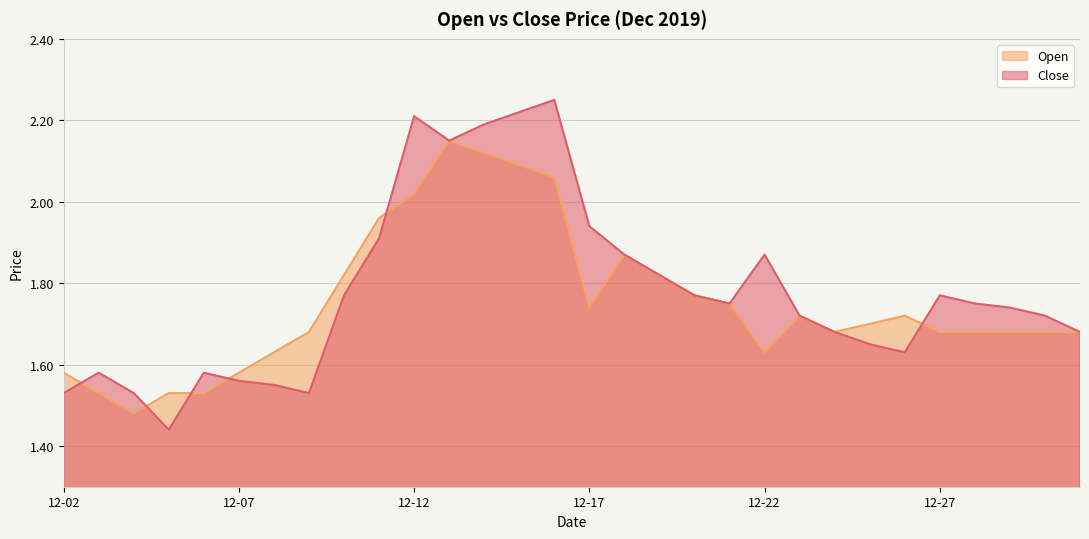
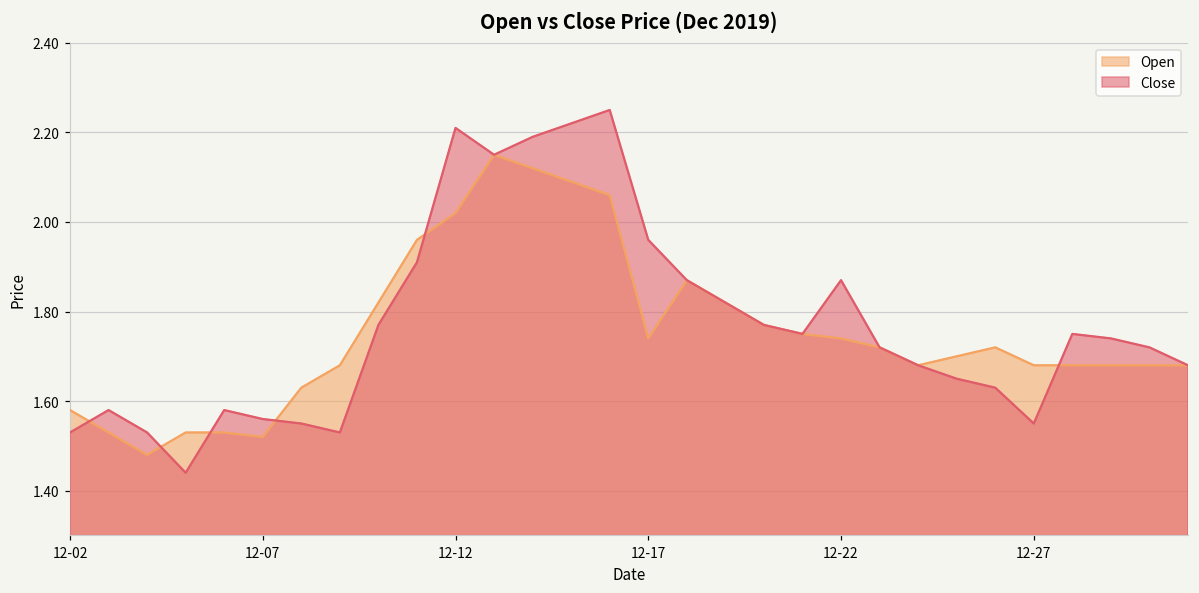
Open, 12-07: 1.58 -> 1.52
Close, 12-17: 1.94 -> 1.96
Open, 12-22: 1.63 -> 1.74
Close, 12-27: 1.77 -> 1.55
